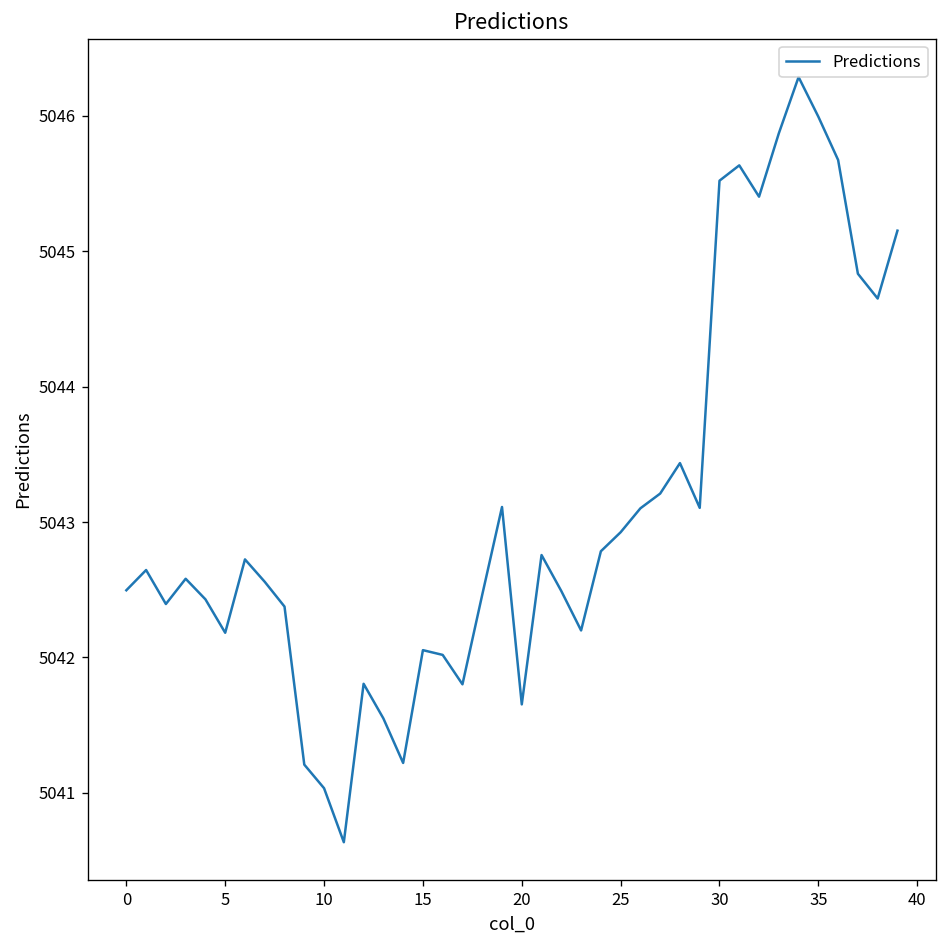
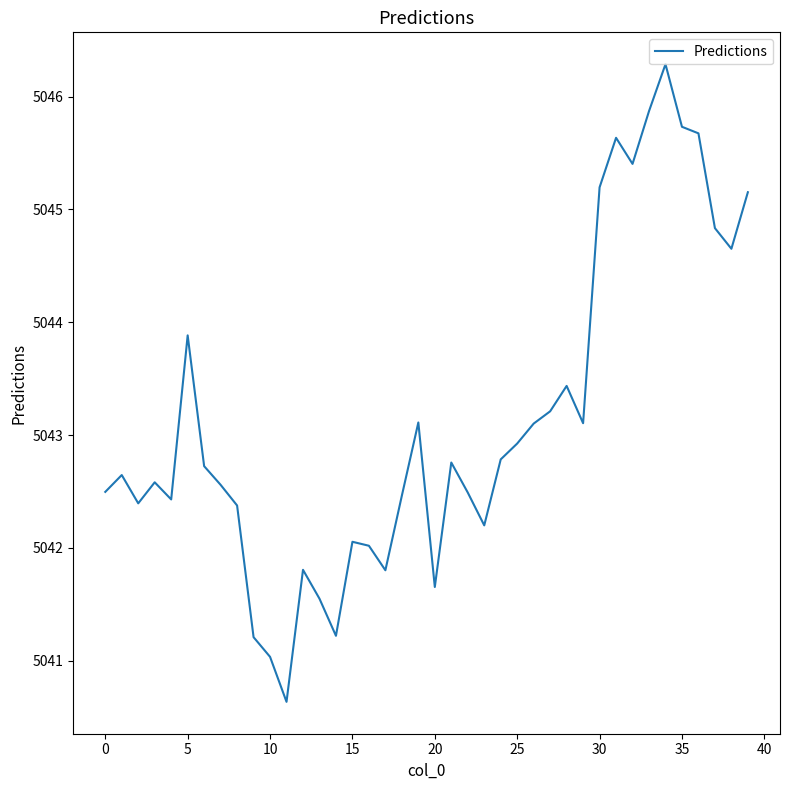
5: 5042.18 -> 5043.88
30: 5045.52 -> 5045.20
35: 5045.99 -> 5045.73
